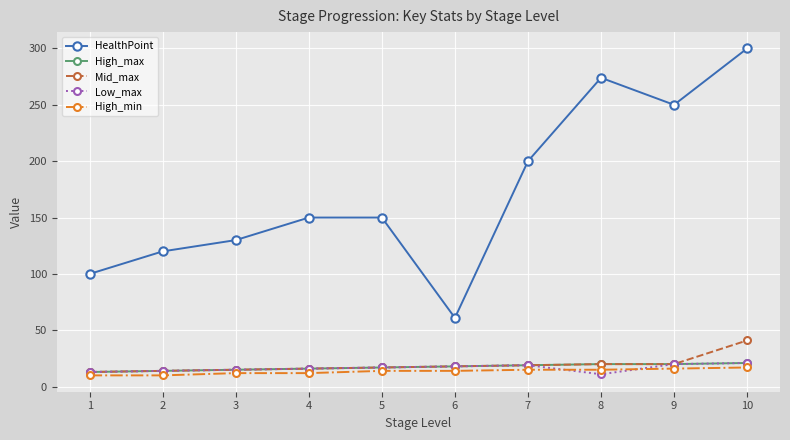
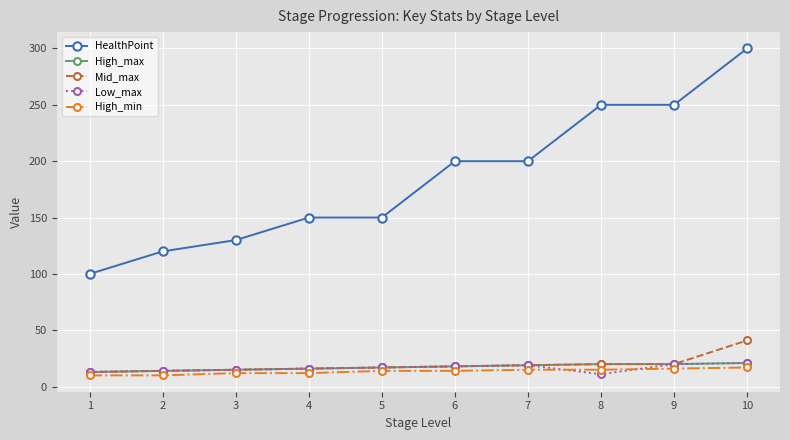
HealthPoint, 6: 61 -> 200
HealthPoint, 8: 274 -> 250
